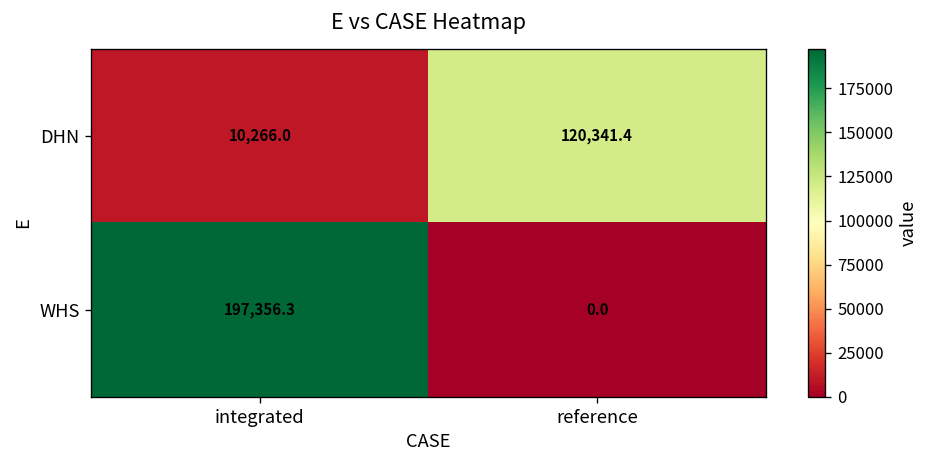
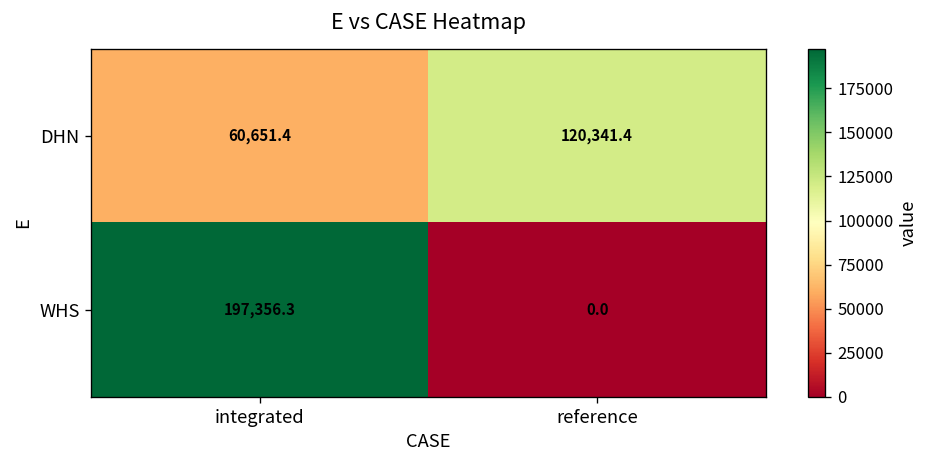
DHN, integrated: 10,266.0 -> 60,651.4
